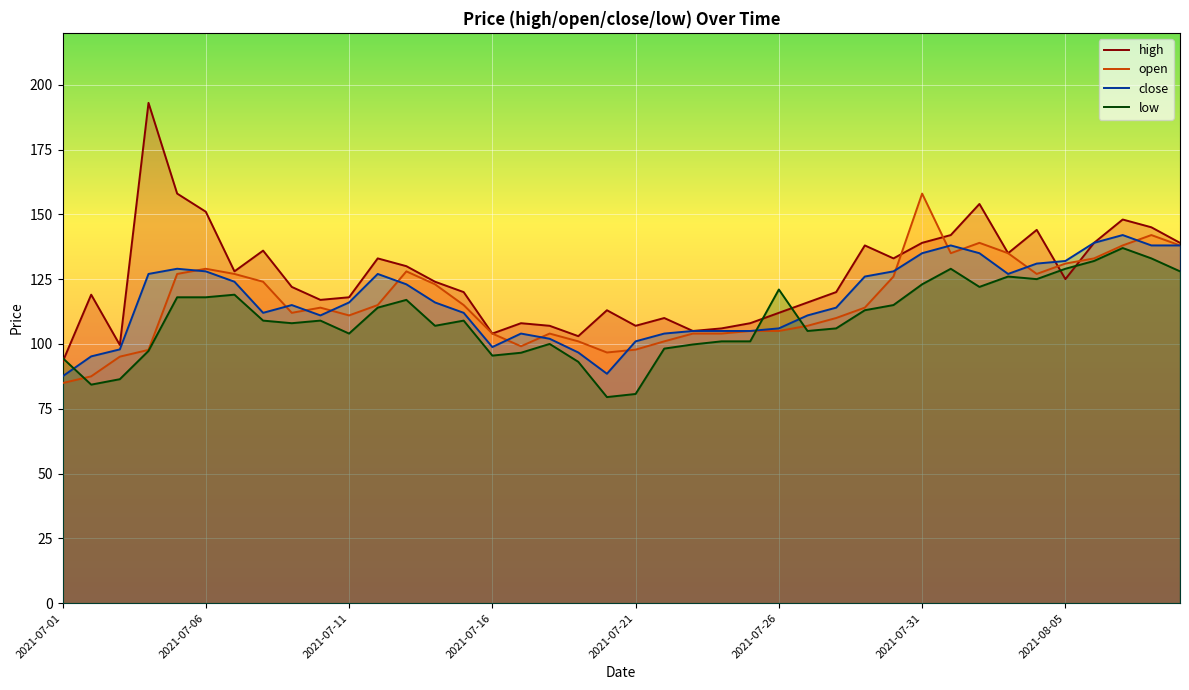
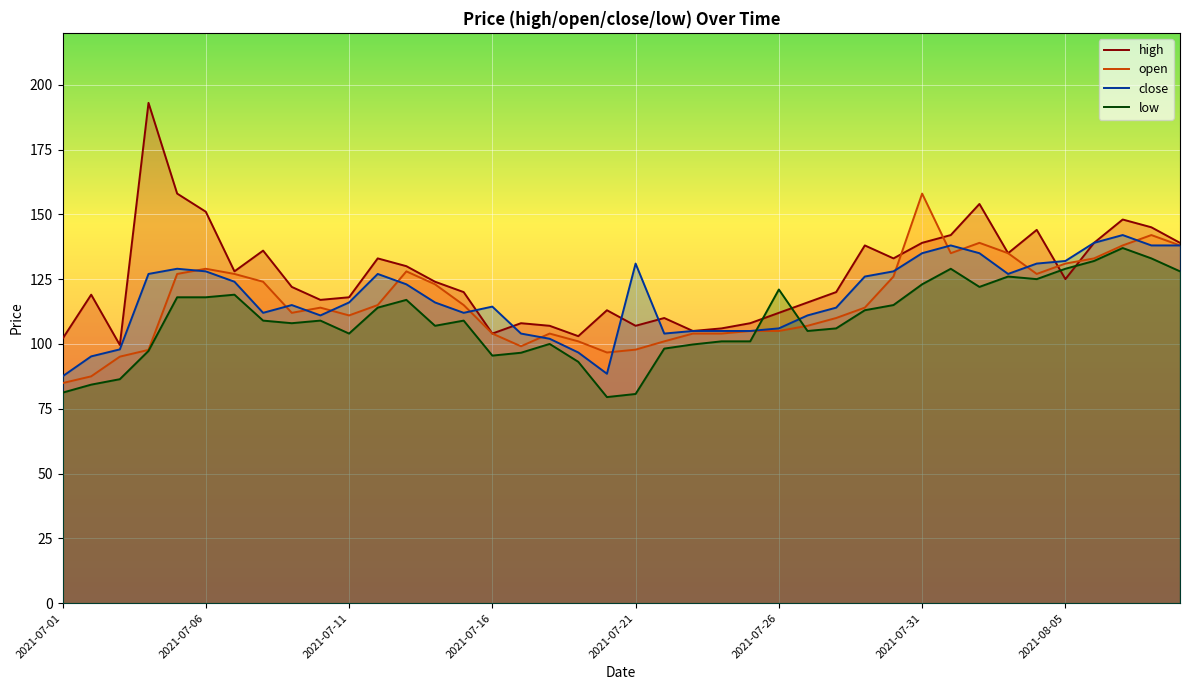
high, 2021-07-01: 93 -> 102
low, 2021-07-01: 95 -> 81
close, 2021-07-16: 99 -> 114
close, 2021-07-21: 101 -> 131
